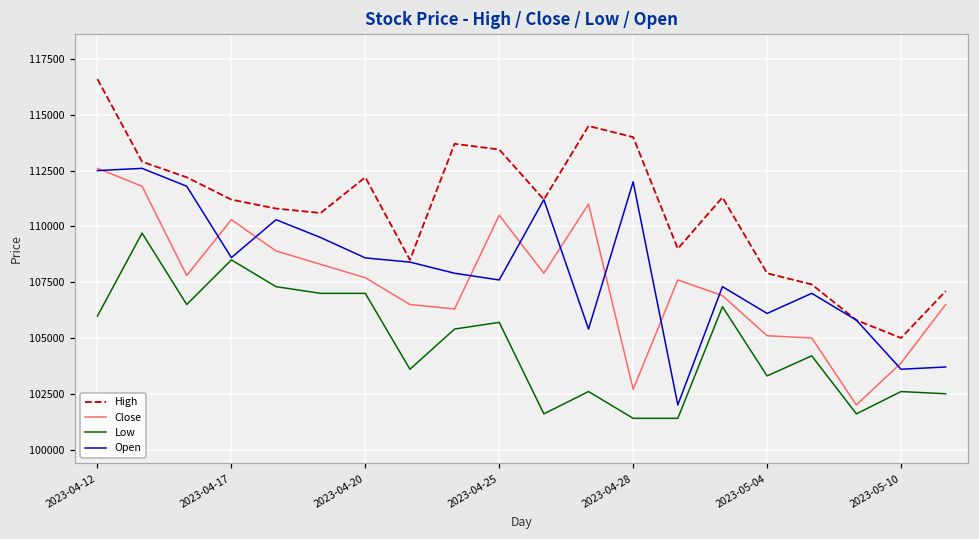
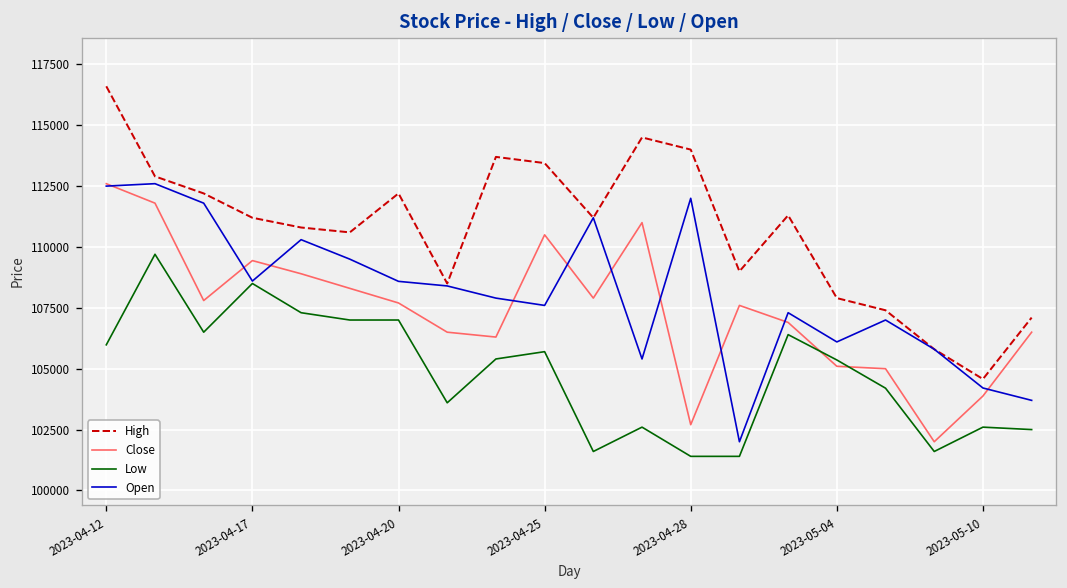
Close, 2023-04-17: 110300 -> 109400
Low, 2023-05-04: 103300 -> 105400
High, 2023-05-10: 105000 -> 104600
Open, 2023-05-10: 103600 -> 104200
